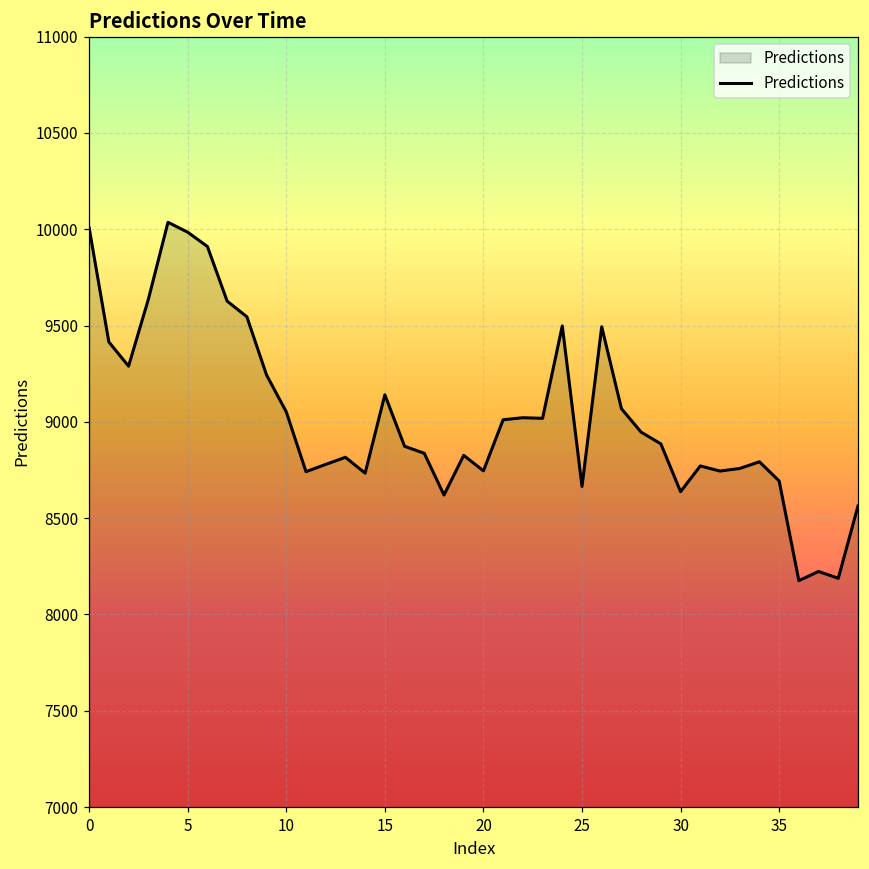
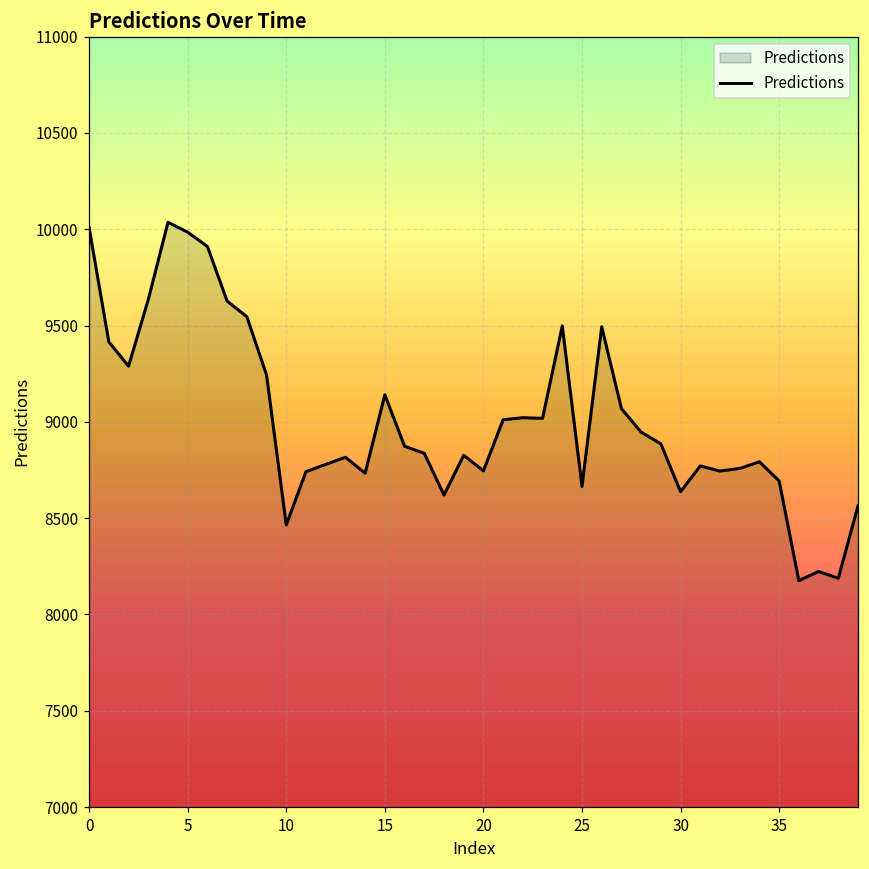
10: 9050 -> 8460
